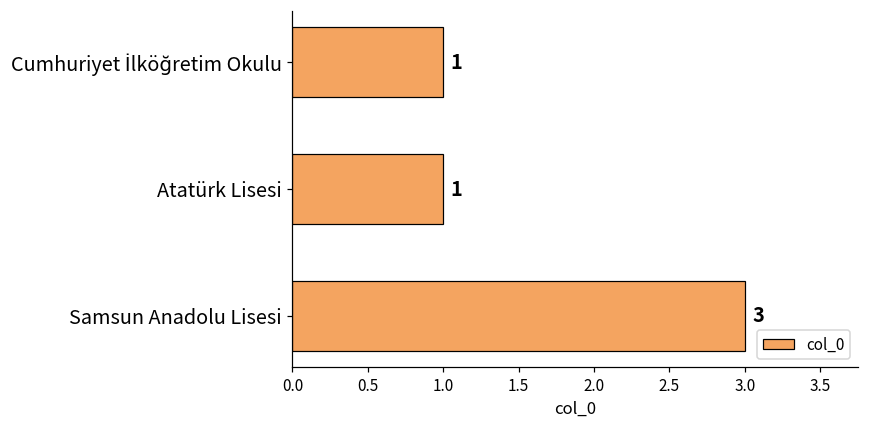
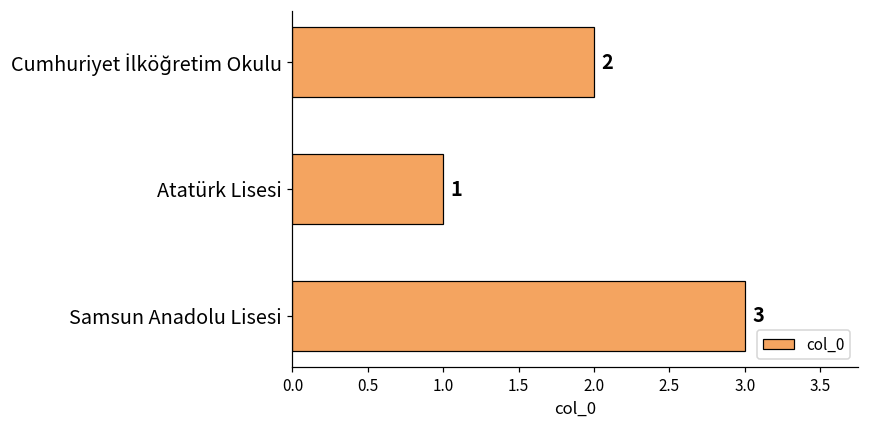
Cumhuriyet İlköğretim Okulu: 1 -> 2
